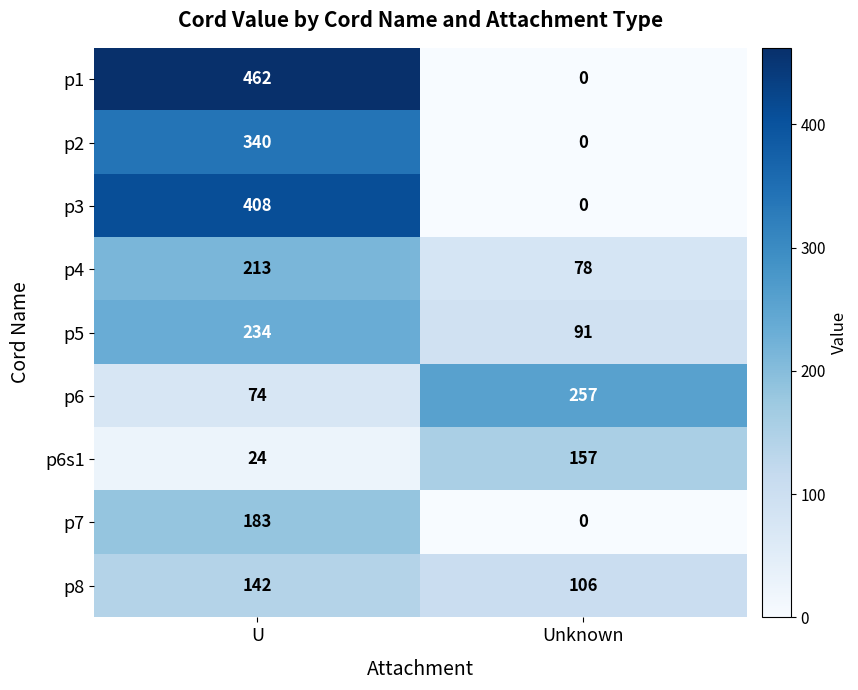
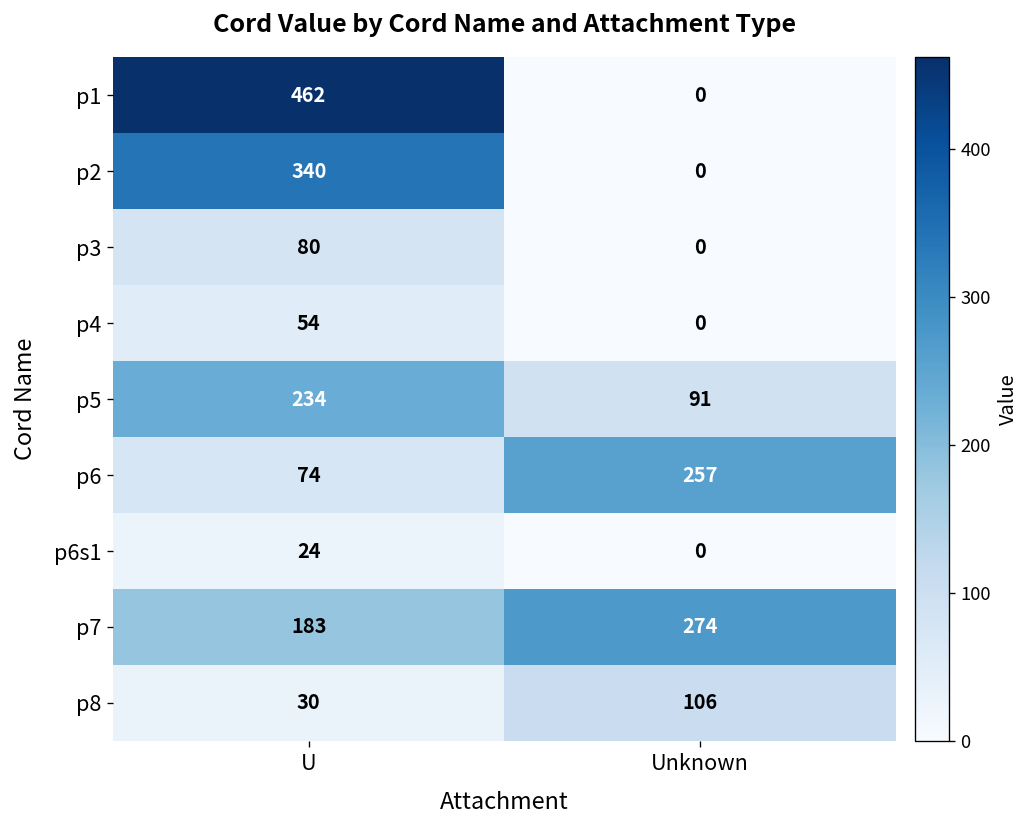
p3, U: 408 -> 80
p4, U: 213 -> 54
p4, Unknown: 78 -> 0
p6s1, Unknown: 157 -> 0
p7, Unknown: 0 -> 274
p8, U: 142 -> 30
